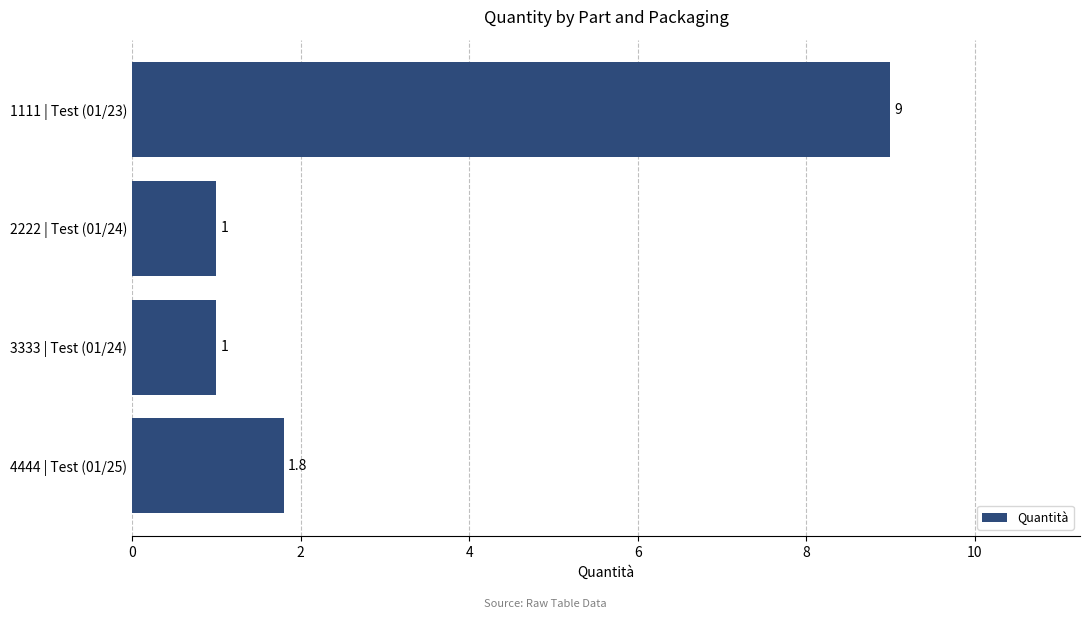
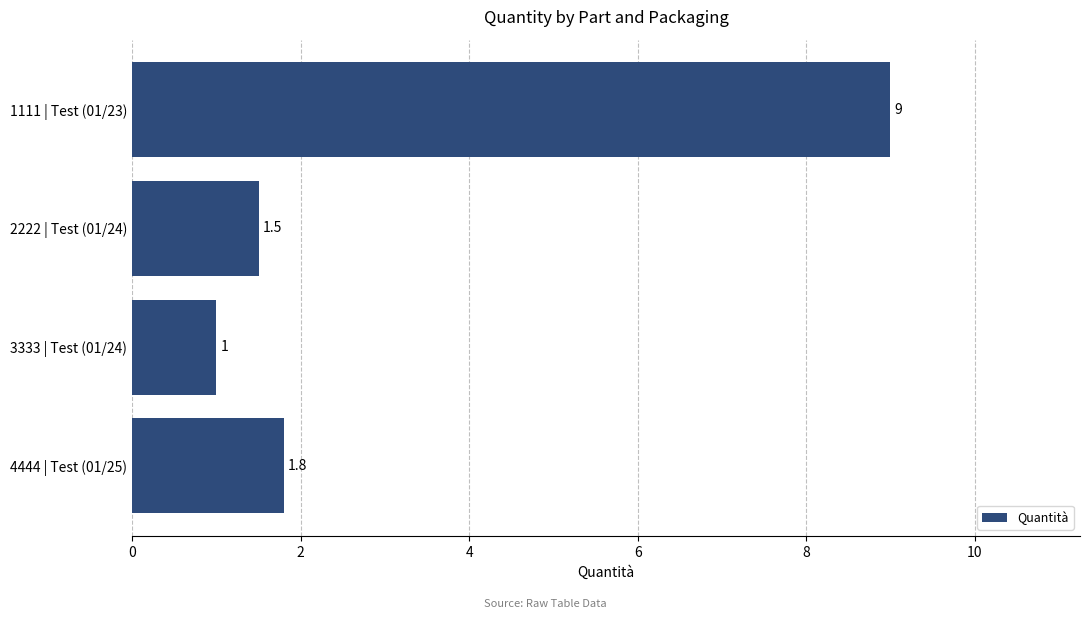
2222 | Test (01/24): 1 -> 1.5
